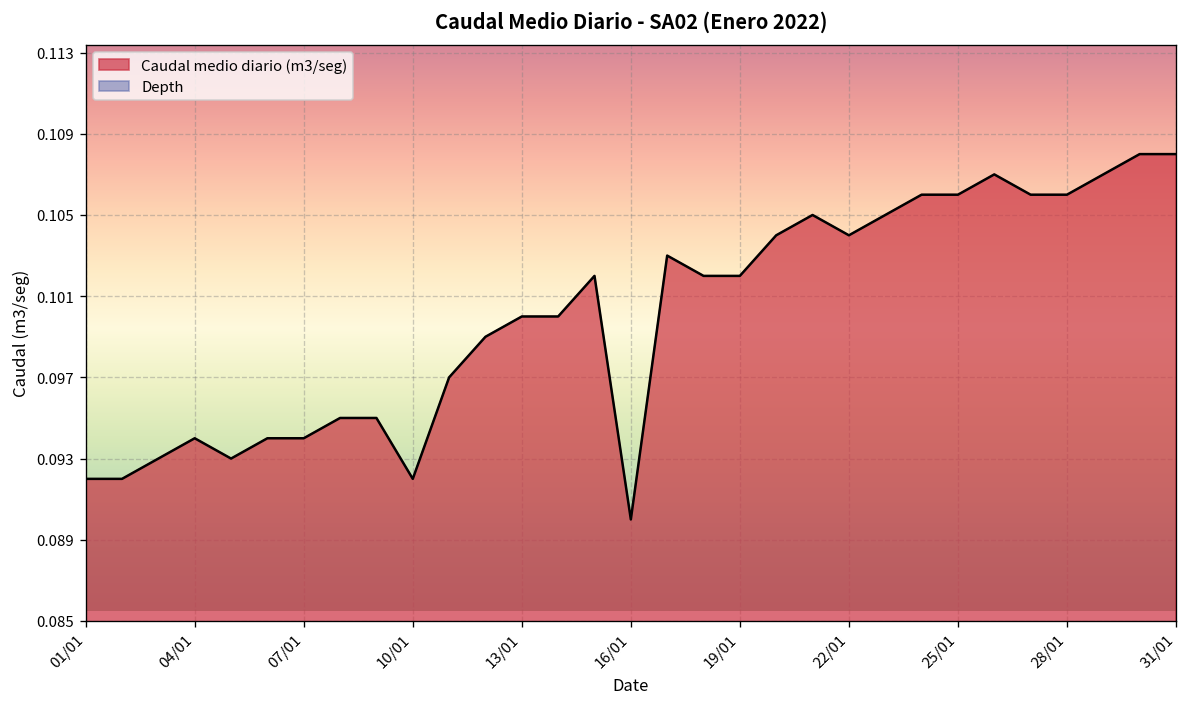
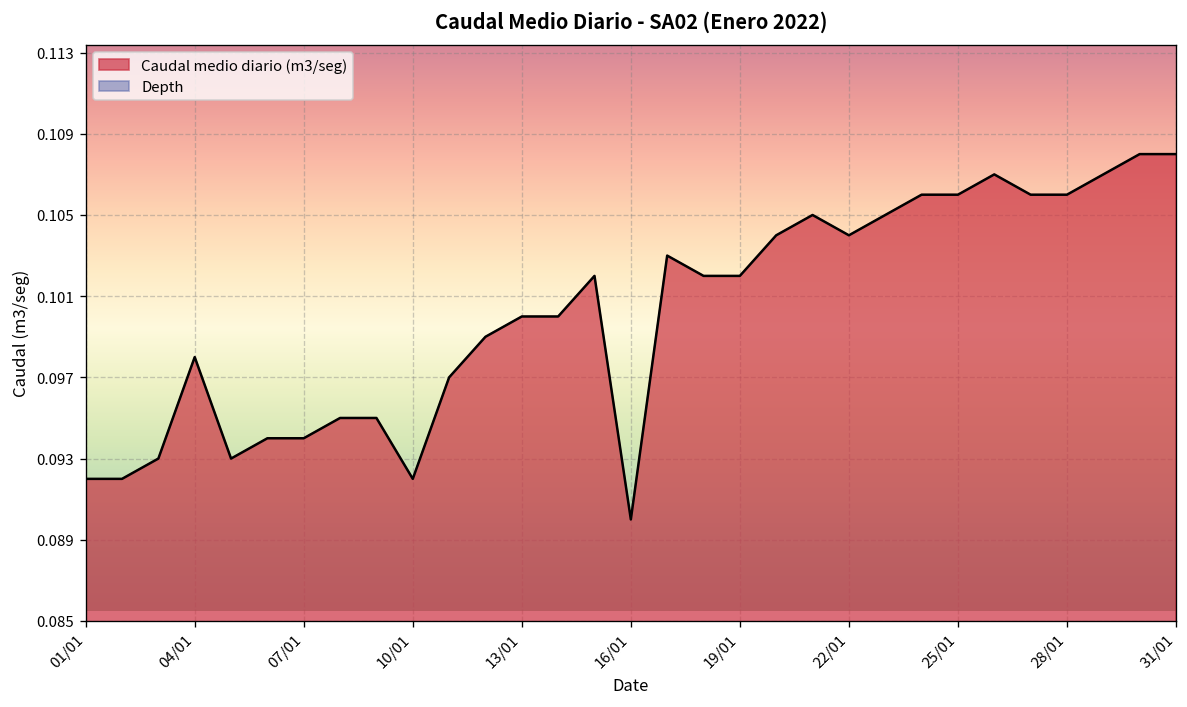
Caudal medio diario (m3/seg), 04/01: 0.094 -> 0.098
